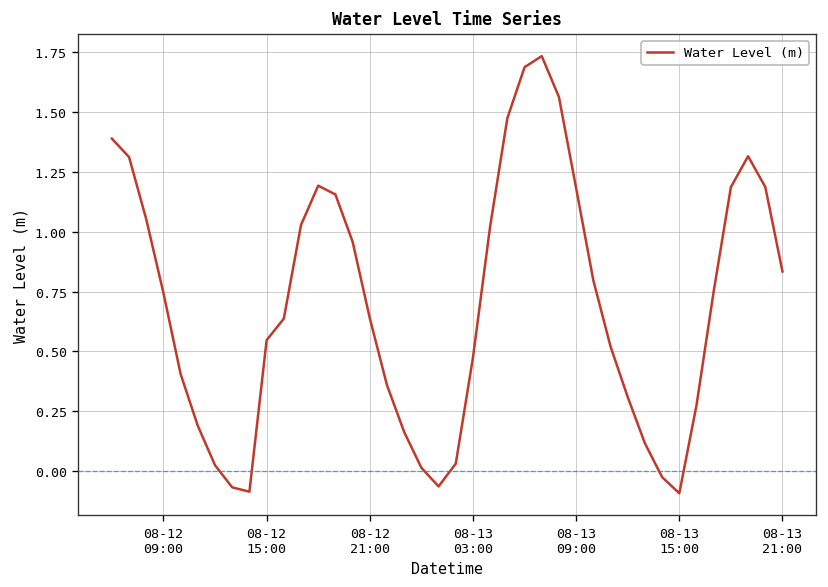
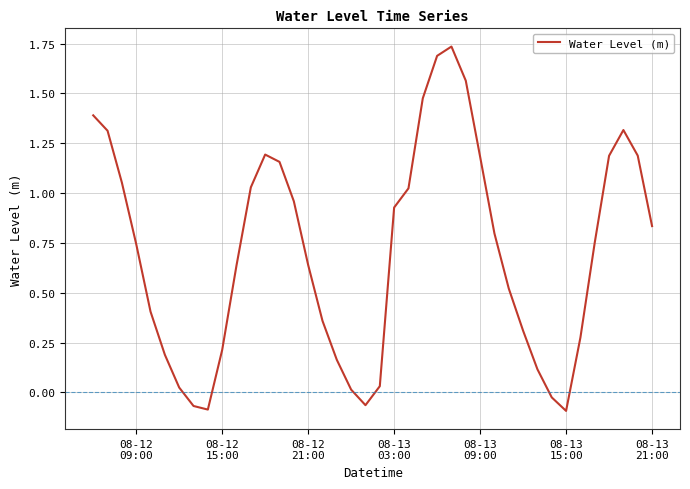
08-12 15:00: 0.55 -> 0.21
08-13 03:00: 0.47 -> 0.93
